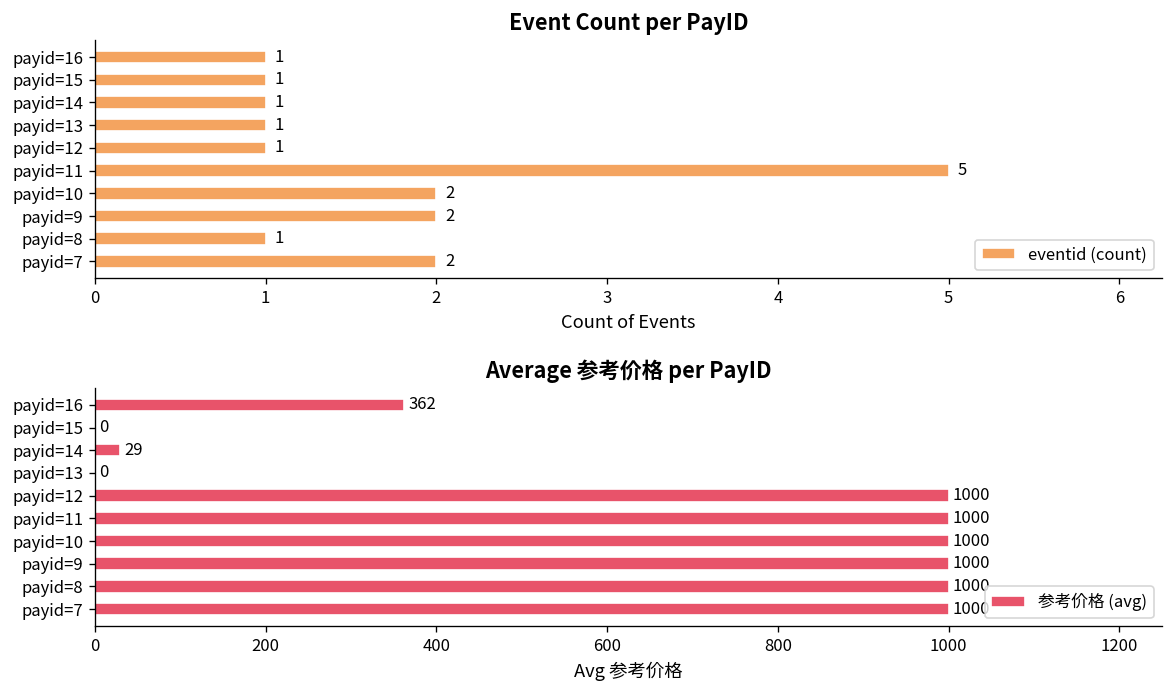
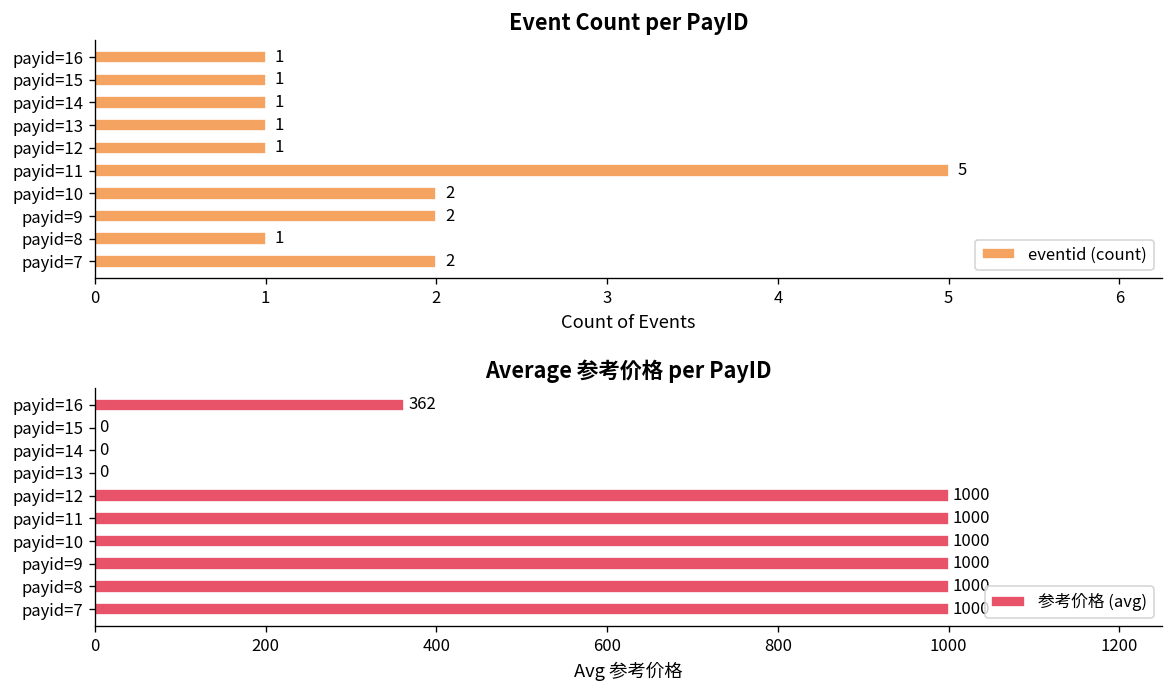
Average 参考价格 per PayID, payid=14: 29 -> 0
